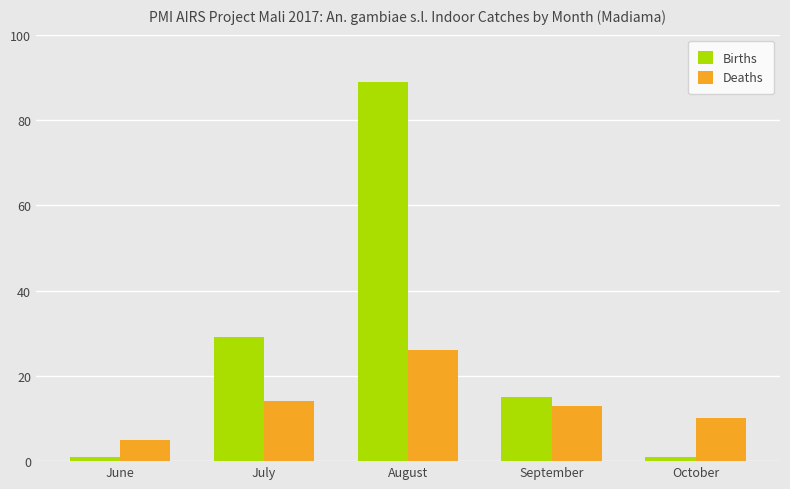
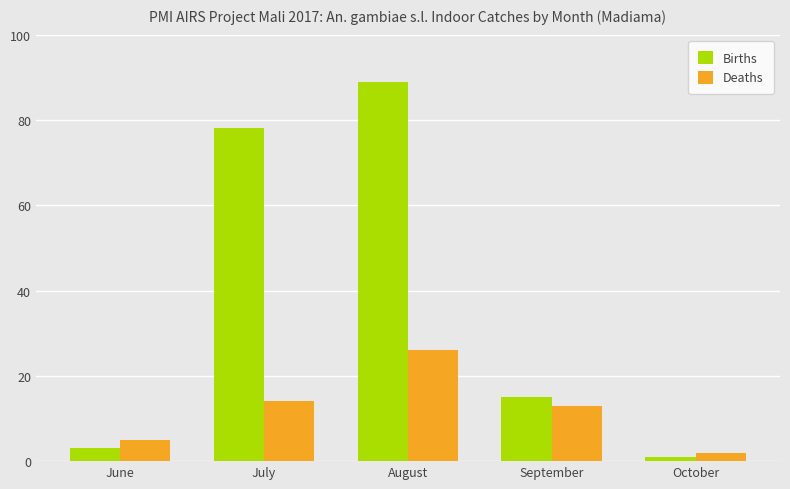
Births, June: 1 -> 3
Births, July: 29 -> 78
Deaths, October: 10 -> 2
